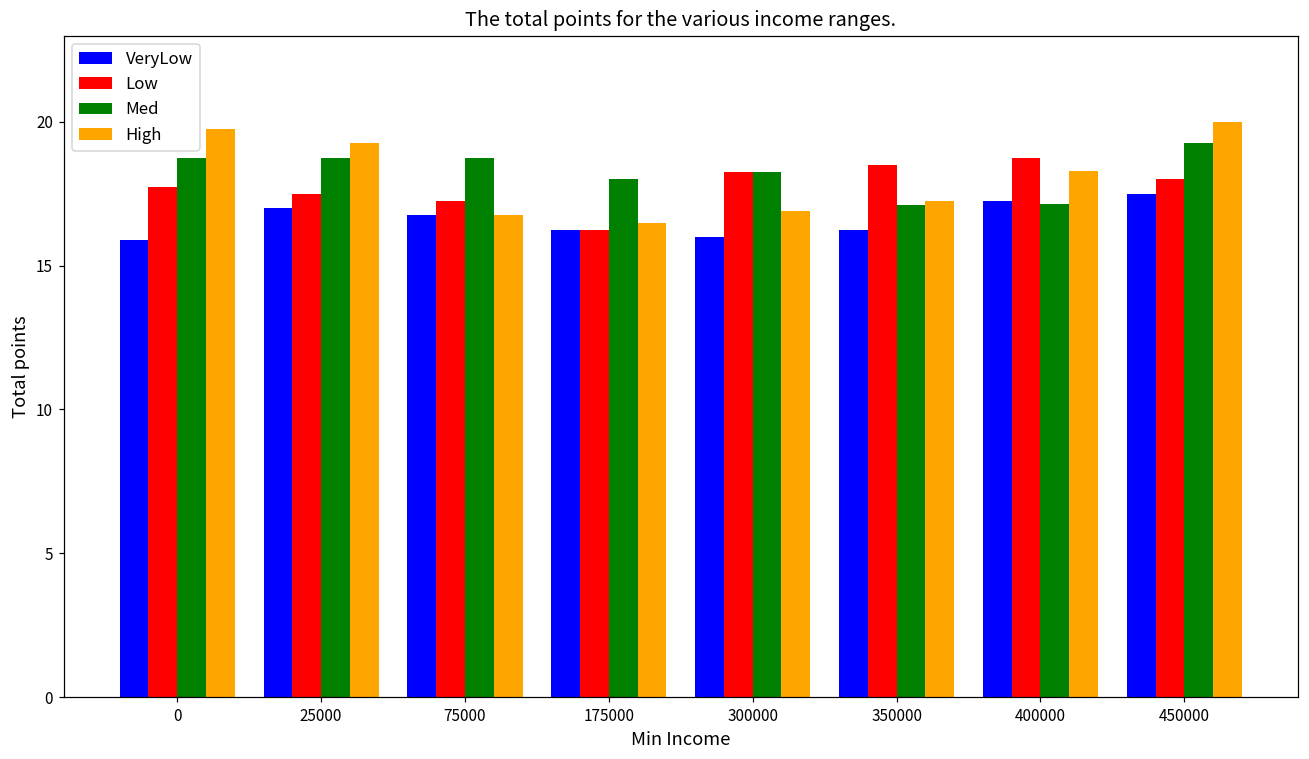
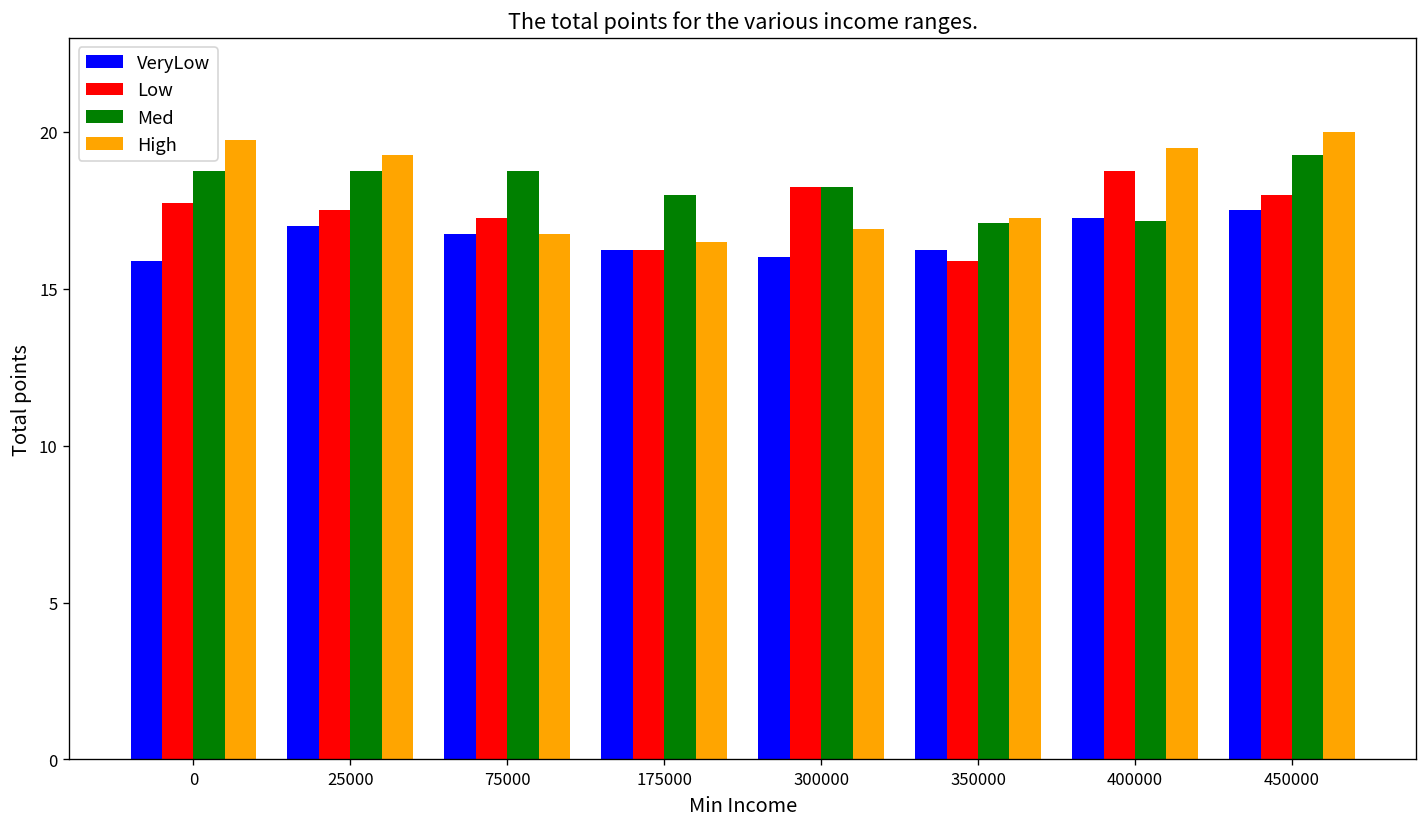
Low, 350000: 18.5 -> 15.9
High, 400000: 18.3 -> 19.5
